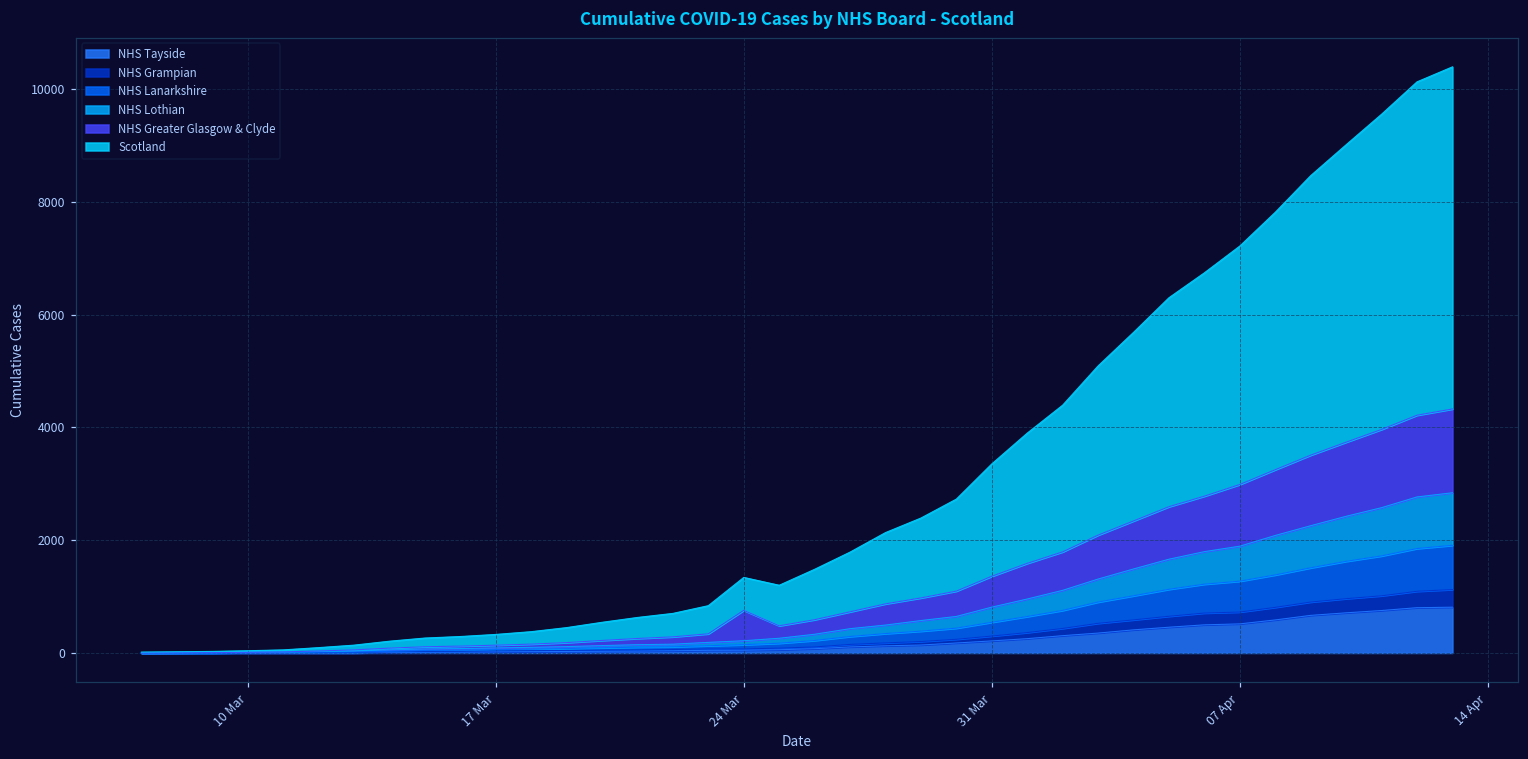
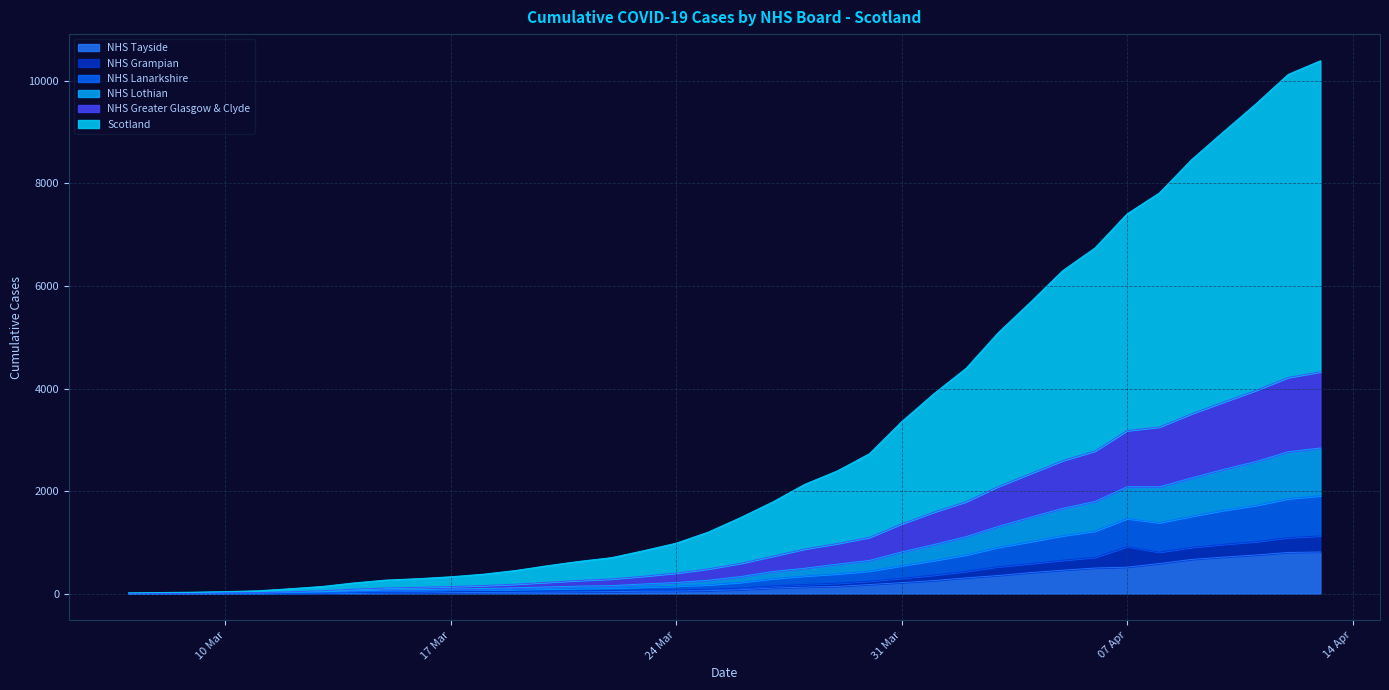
NHS Greater Glasgow & Clyde, 24 Mar: 500 -> 200
NHS Grampian, 07 Apr: 200 -> 400
